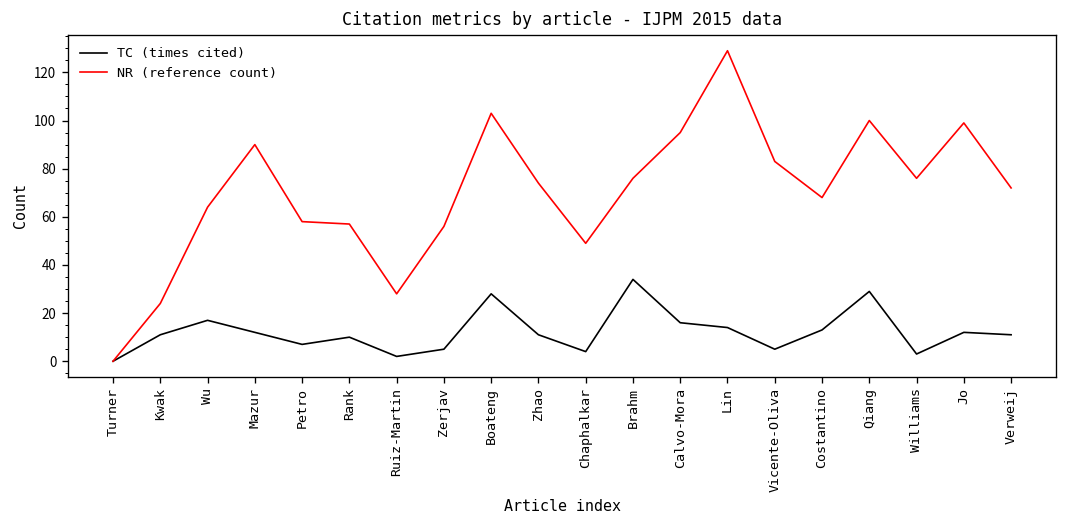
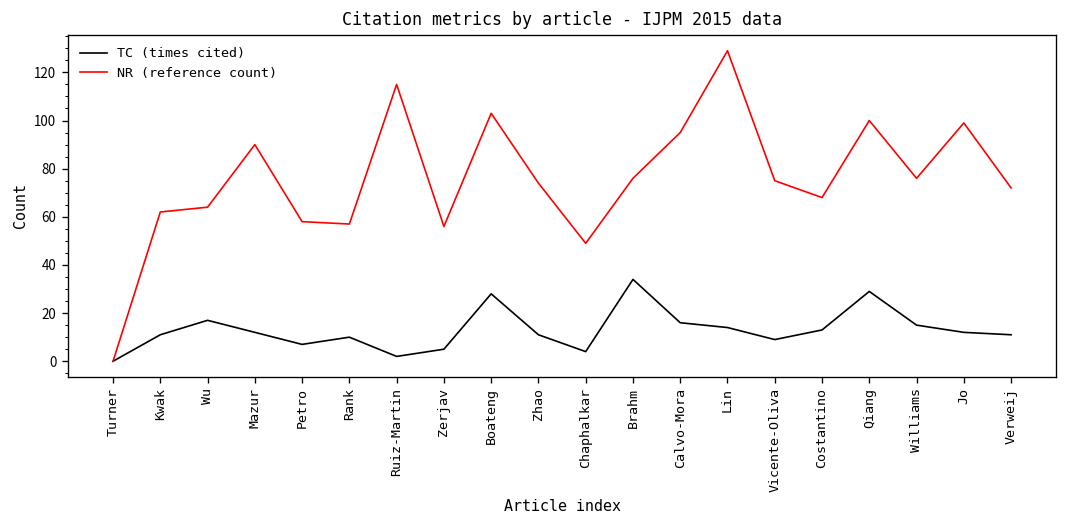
NR (reference count), Kwak: 24 -> 62
NR (reference count), Ruiz-Martin: 28 -> 115
TC (times cited), Vicente-Oliva: 5 -> 9
NR (reference count), Vicente-Oliva: 83 -> 75
TC (times cited), Williams: 3 -> 15
